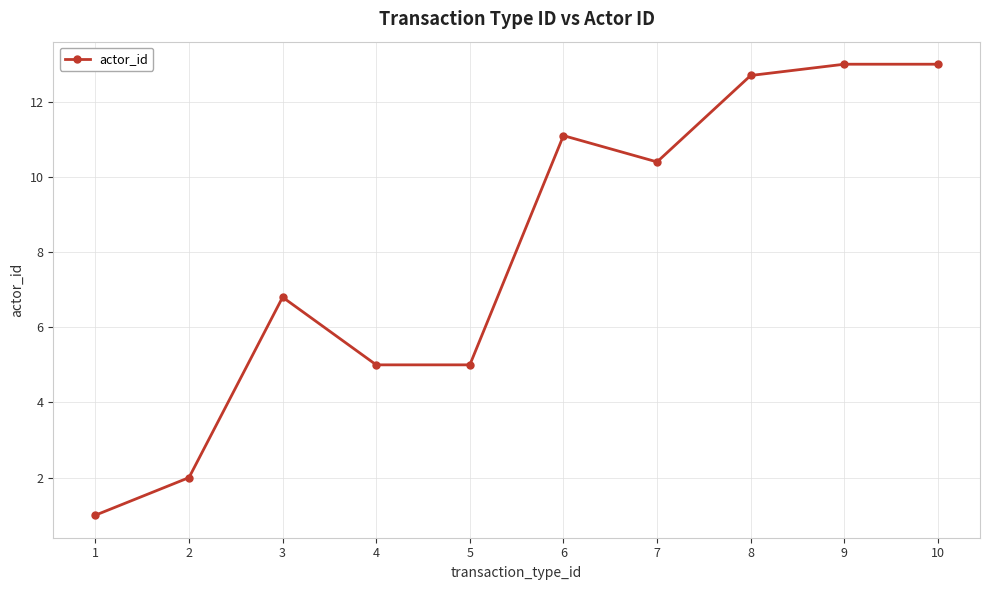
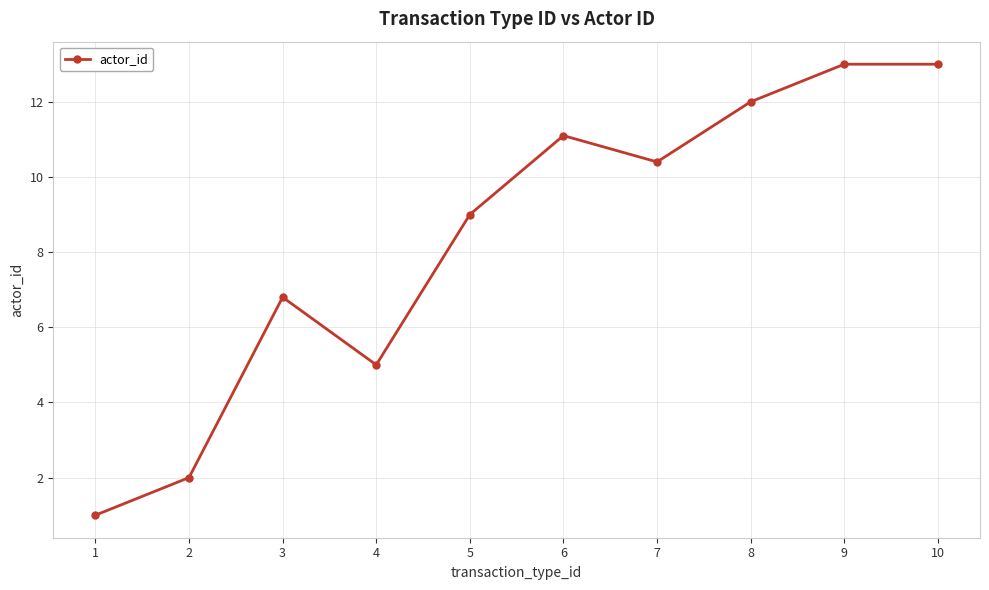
5: 5 -> 9
8: 12.7 -> 12.0
